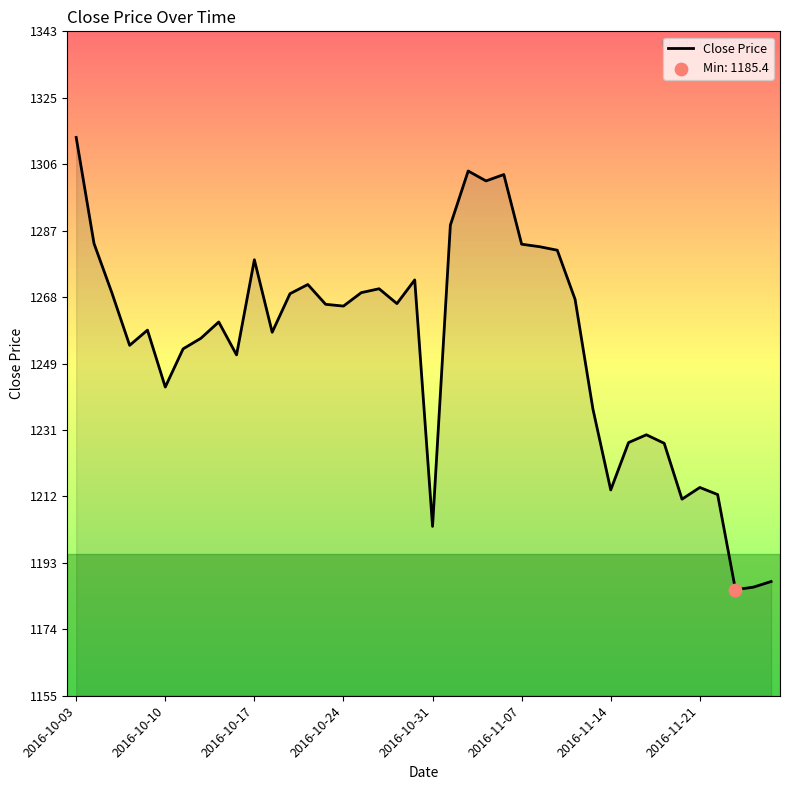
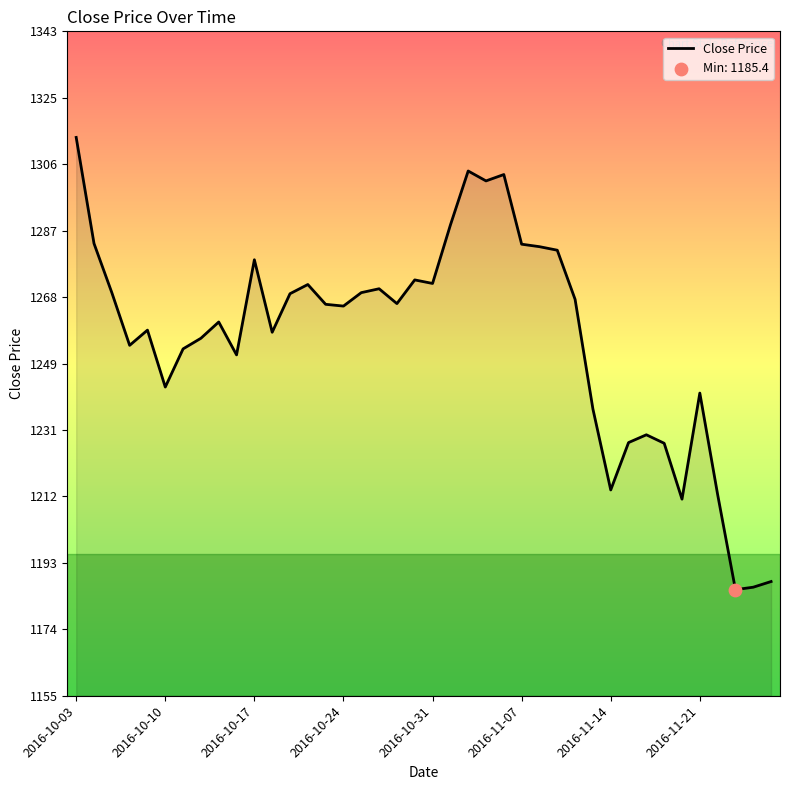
Close Price, 2016-10-31: 1203 -> 1272
Close Price, 2016-11-21: 1214 -> 1241
